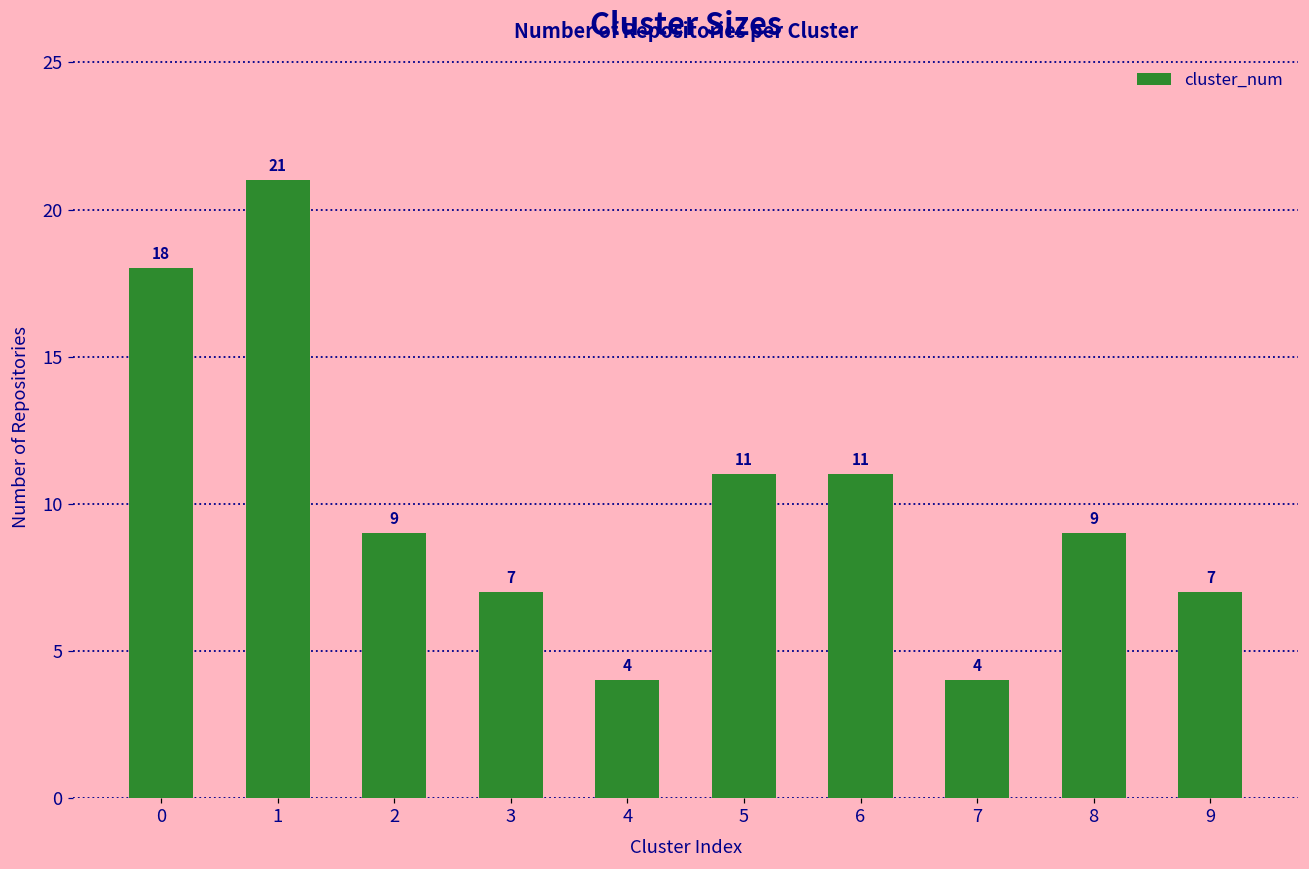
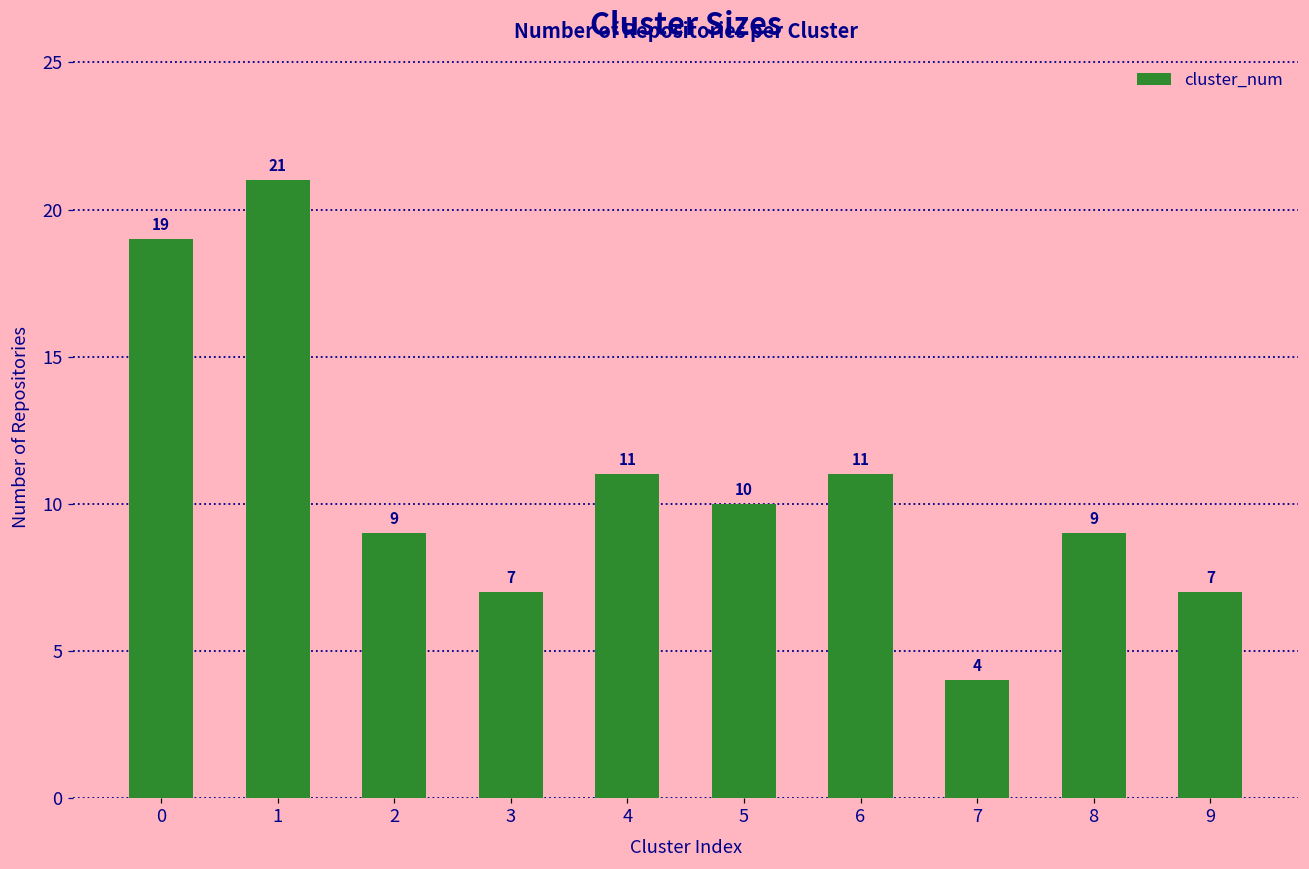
0: 18 -> 19
4: 4 -> 11
5: 11 -> 10
